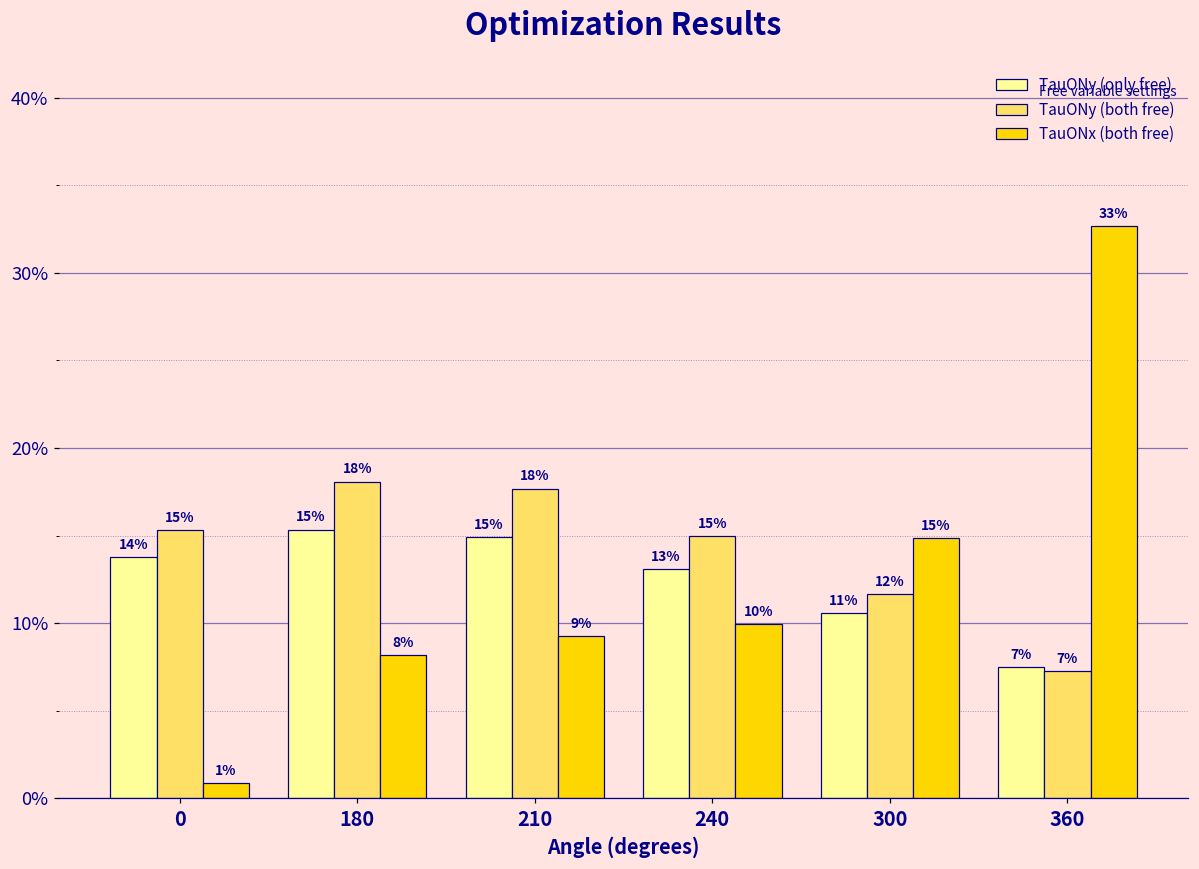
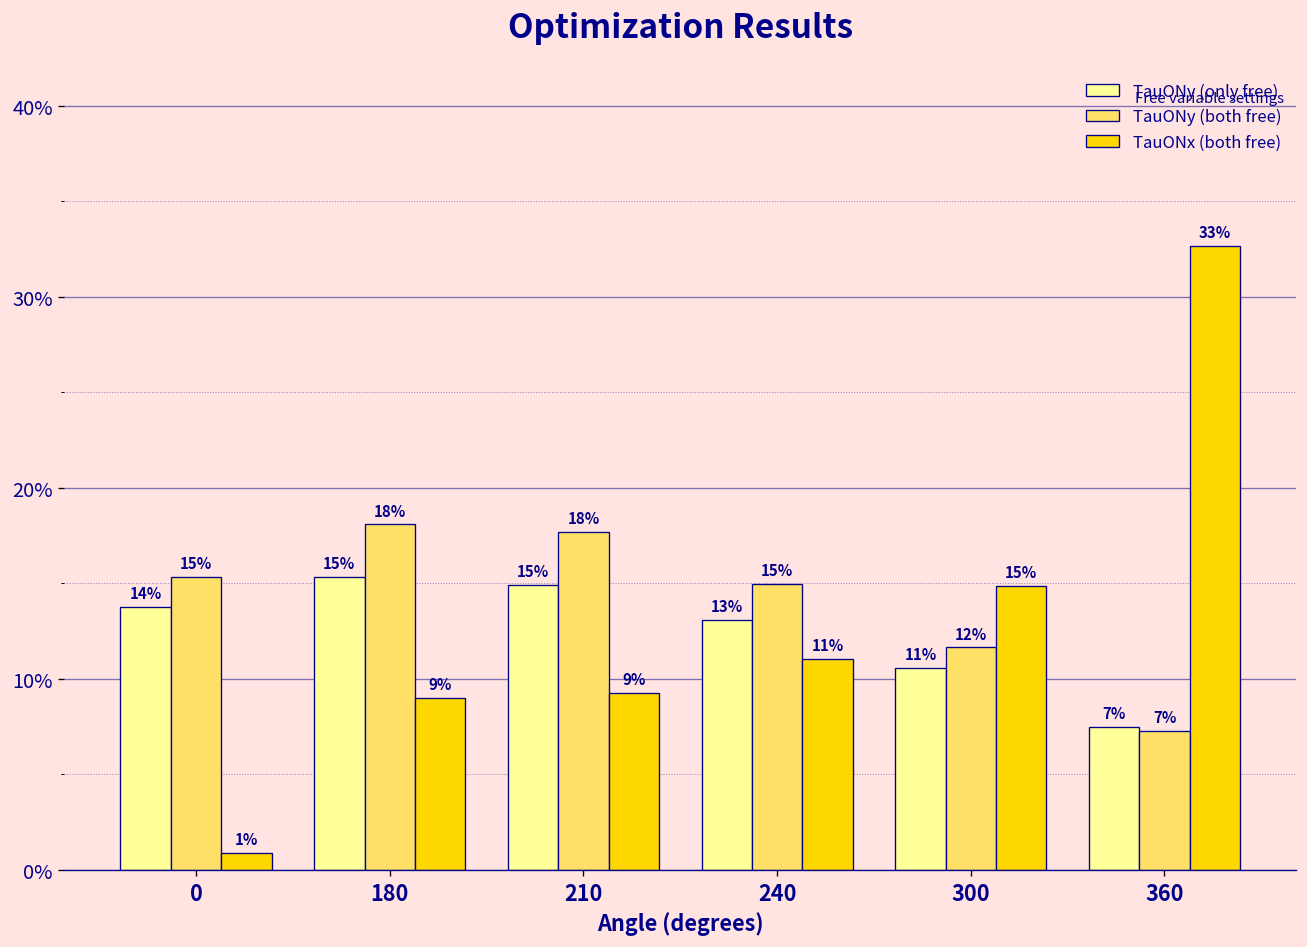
TauONx (both free), 180: 8% -> 9%
TauONx (both free), 240: 10% -> 11%
